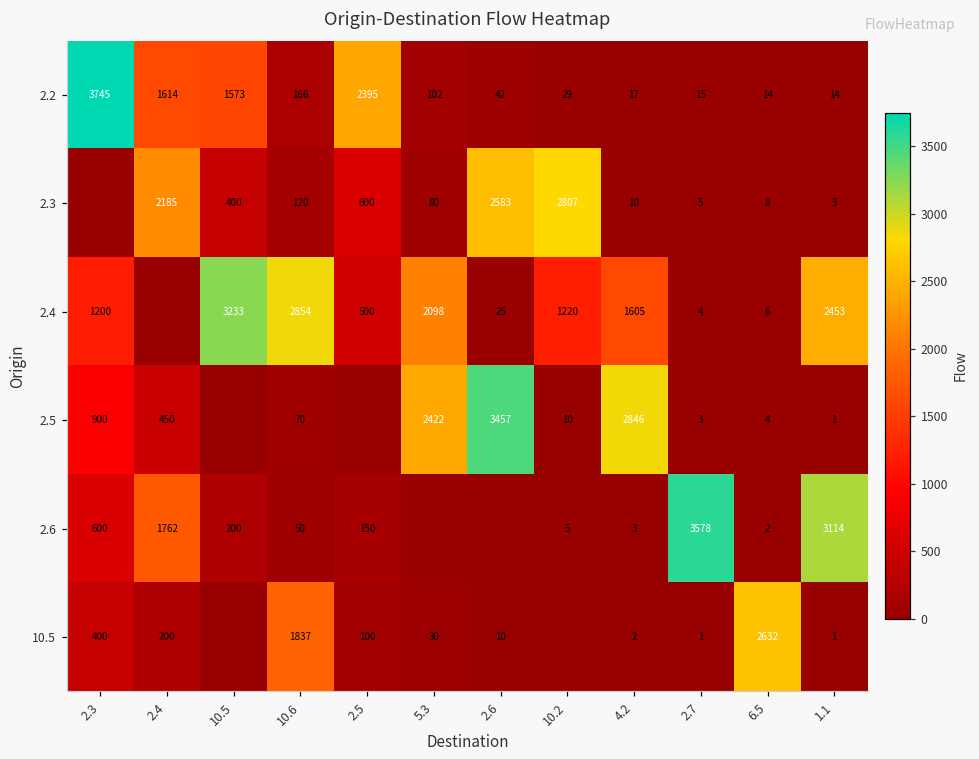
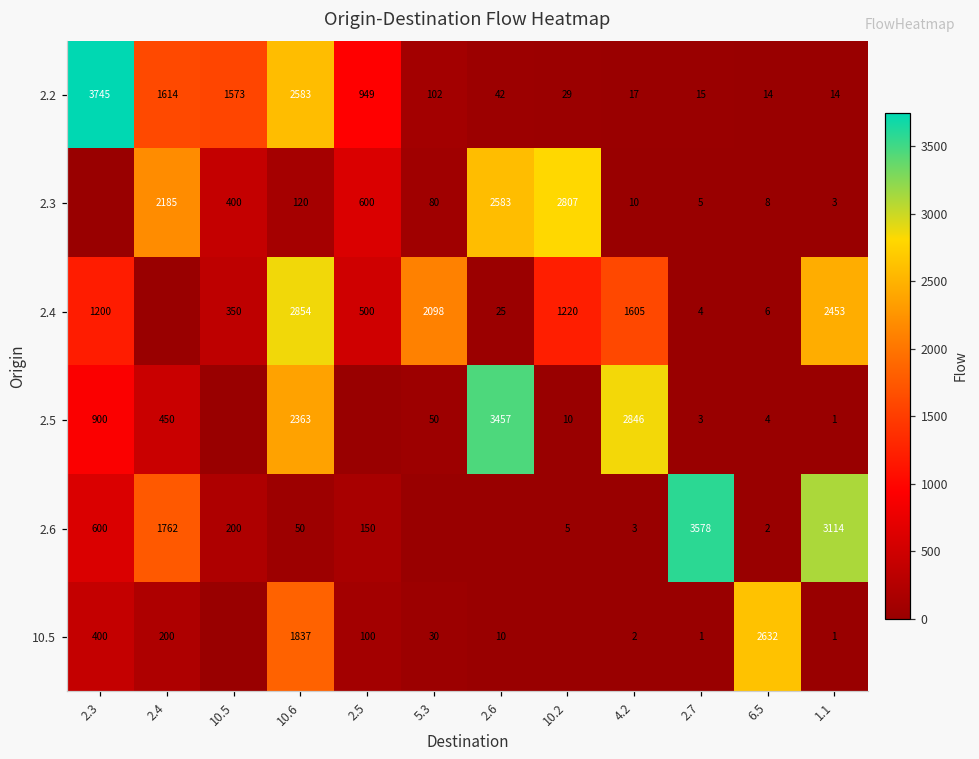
2.2, 10.6: 166 -> 2583
2.2, 2.5: 2395 -> 949
2.4, 10.5: 3233 -> 350
2.5, 10.6: 70 -> 2363
2.5, 5.3: 2422 -> 50
